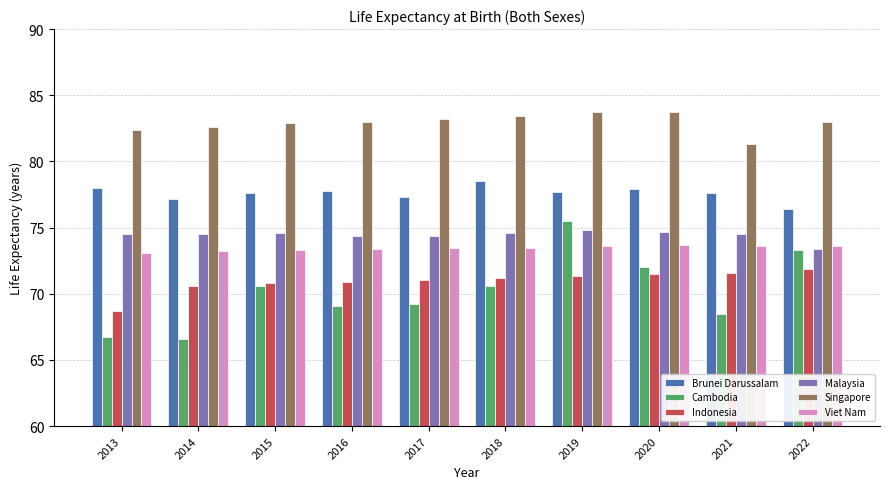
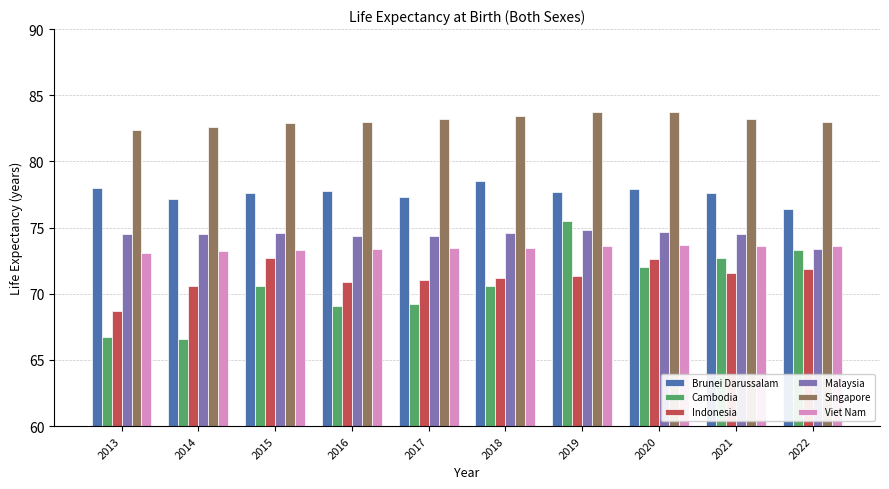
Indonesia, 2015: 70.8 -> 72.7
Indonesia, 2020: 71.5 -> 72.7
Cambodia, 2021: 68.5 -> 72.7
Singapore, 2021: 81.3 -> 83.2
